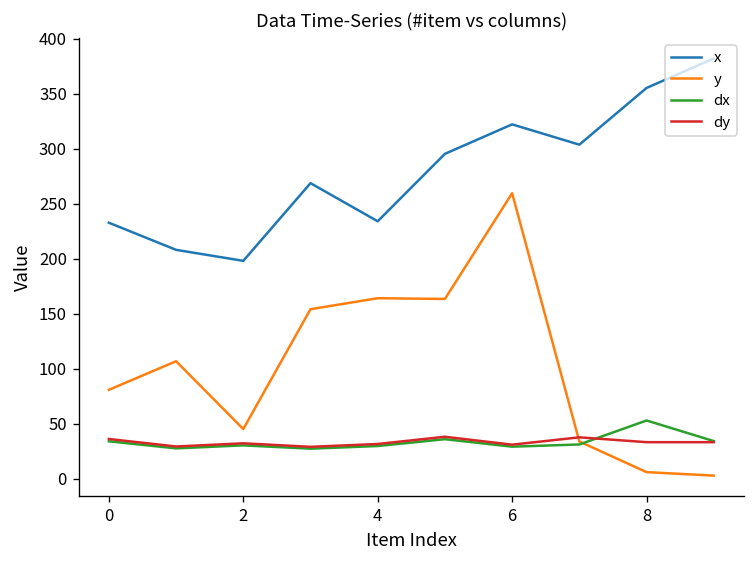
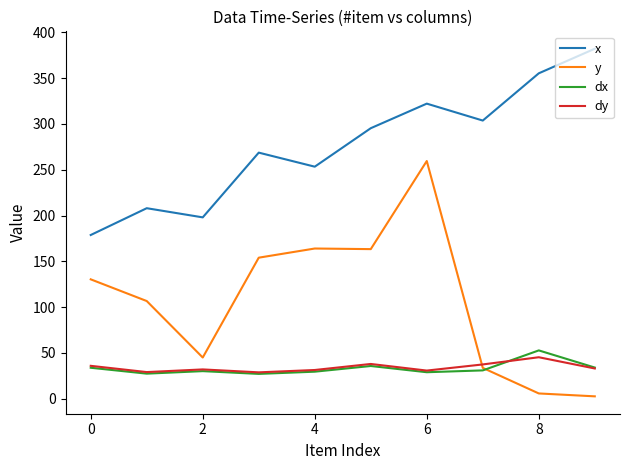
x, 0: 230 -> 180
y, 0: 80 -> 130
x, 4: 230 -> 250
dy, 8: 30 -> 50
